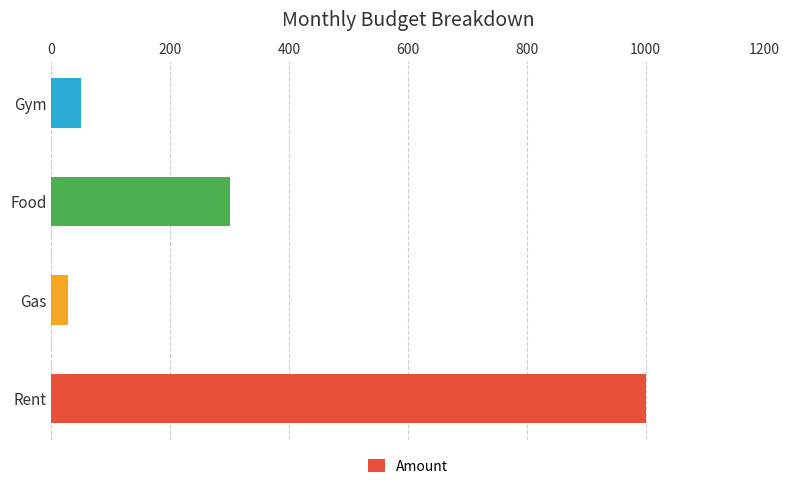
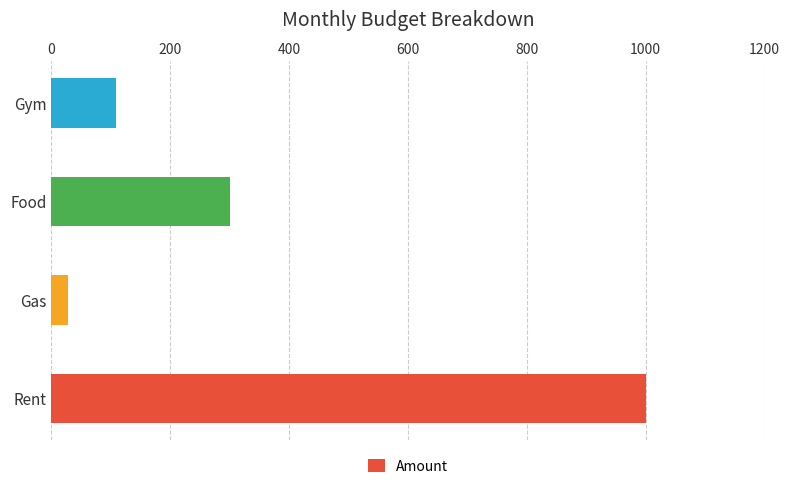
Gym: 50 -> 110
